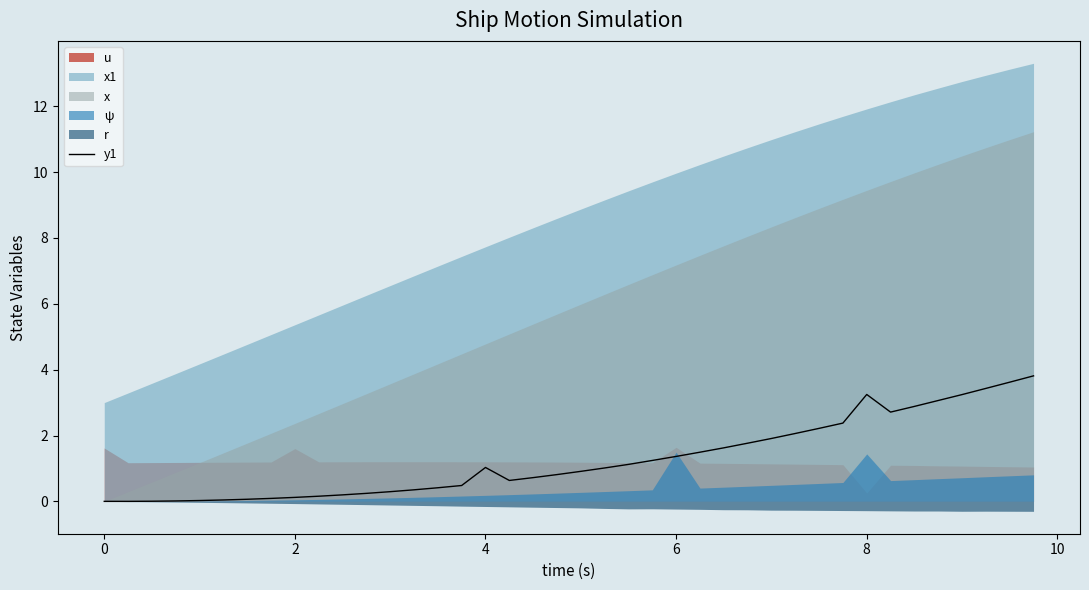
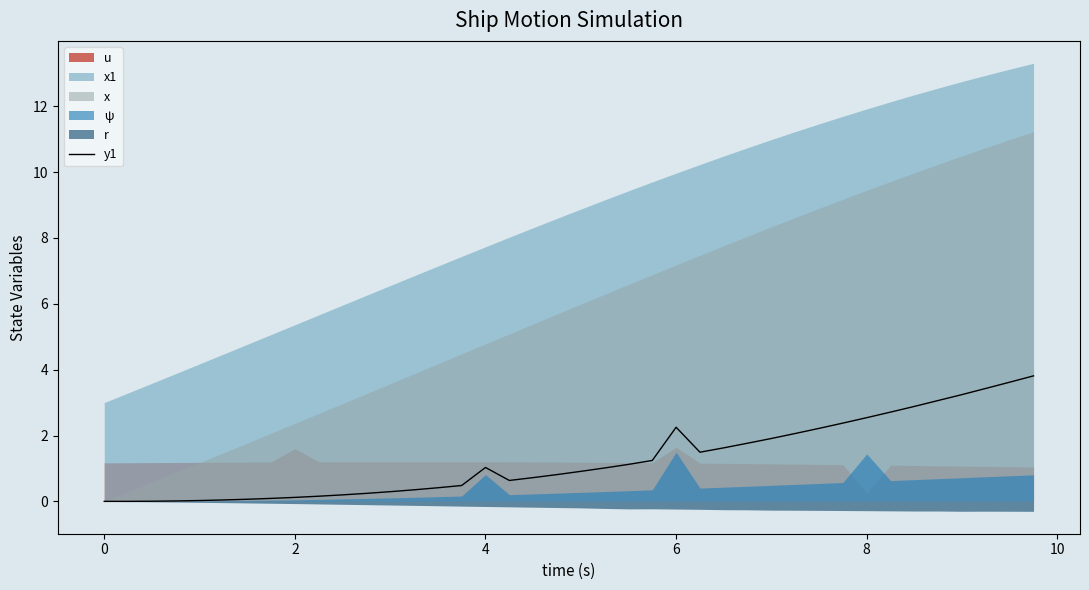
u, 0: 1.6 -> 1.2
ψ, 4: 0.2 -> 0.8
y1, 6: 1.4 -> 2.3
y1, 8: 3.2 -> 2.5
